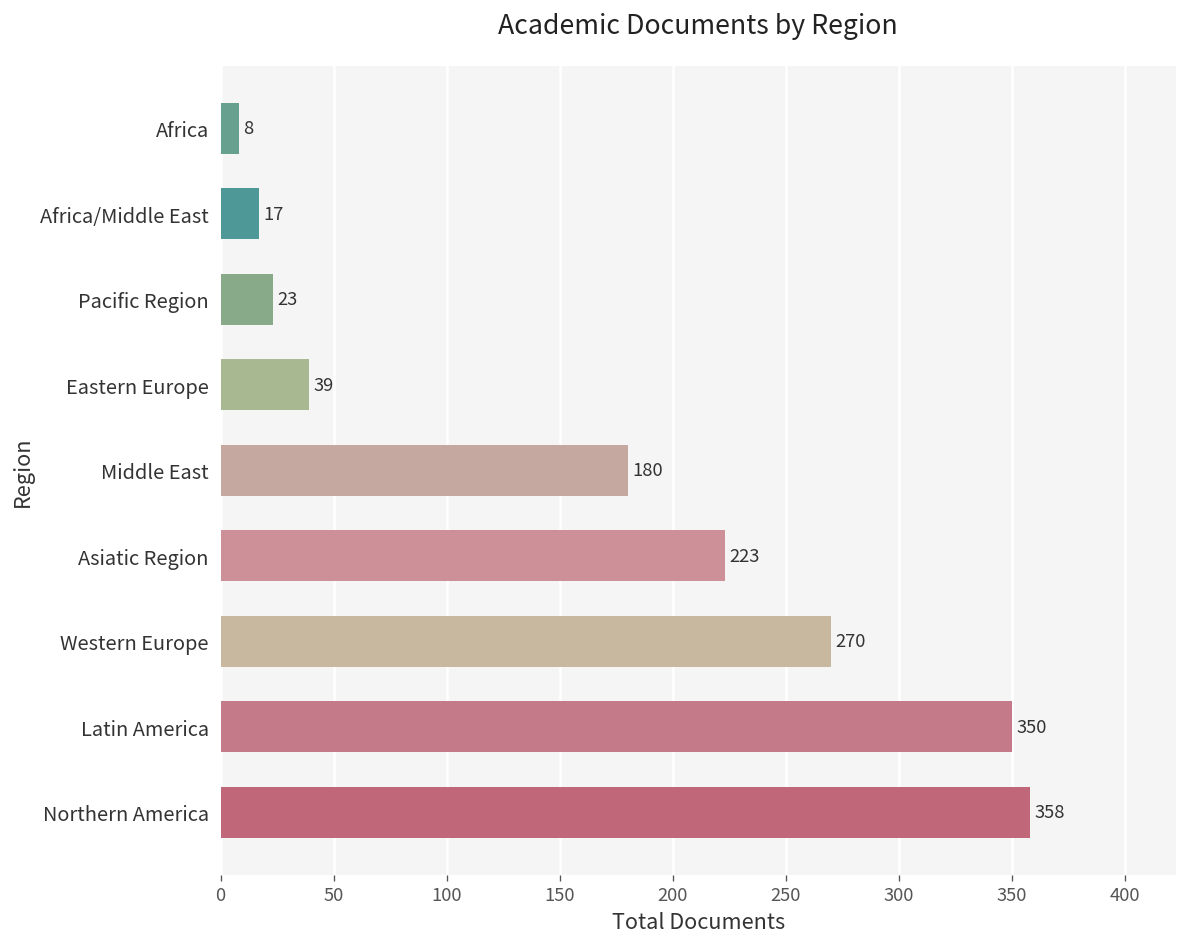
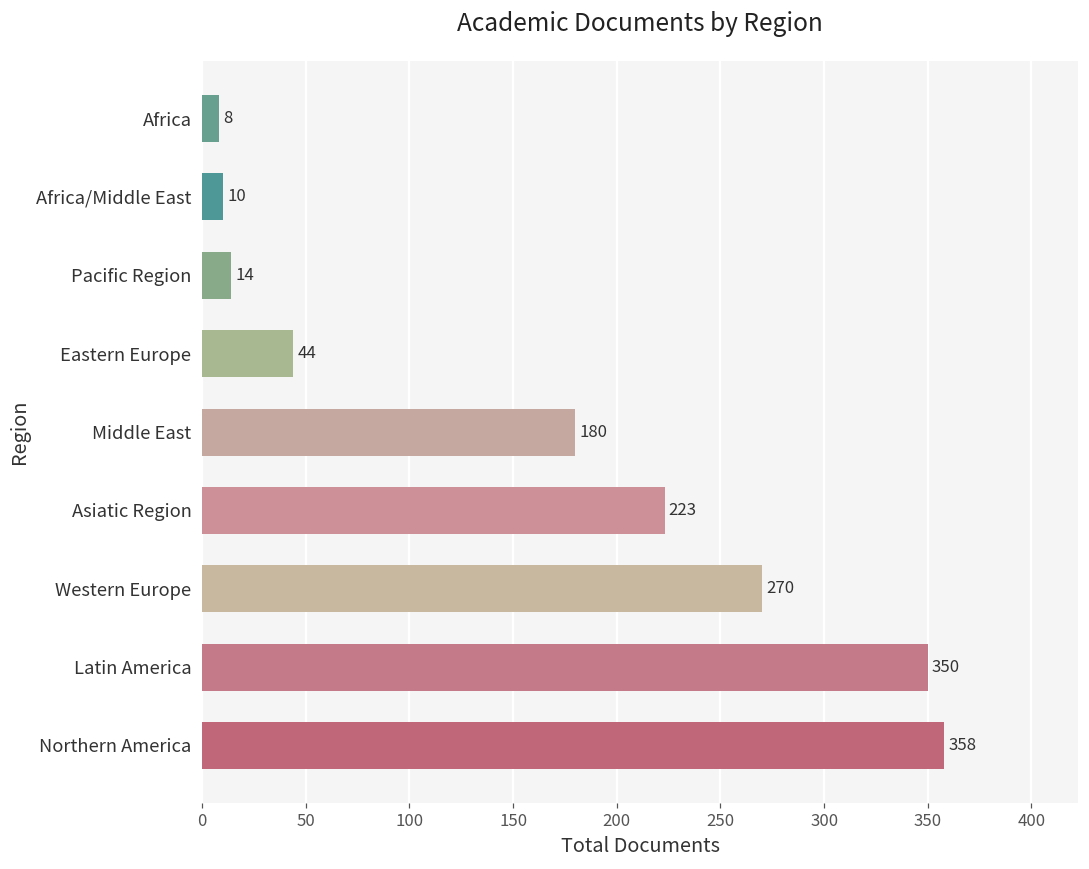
Africa/Middle East: 17 -> 10
Pacific Region: 23 -> 14
Eastern Europe: 39 -> 44
